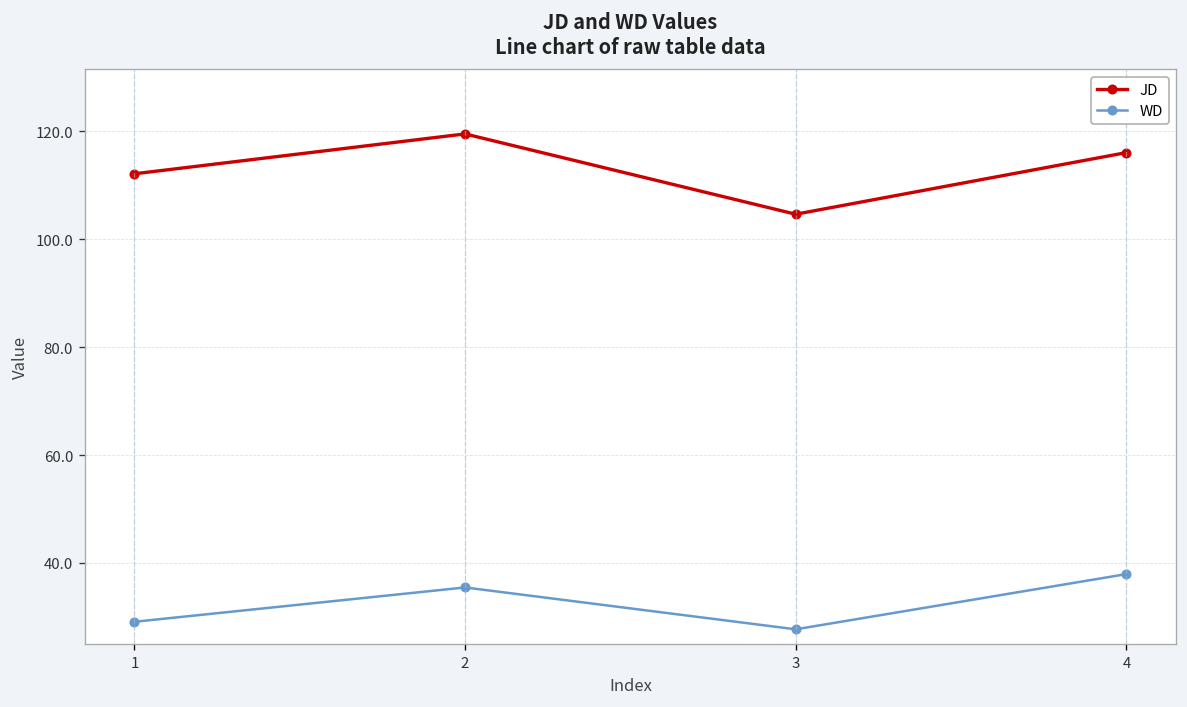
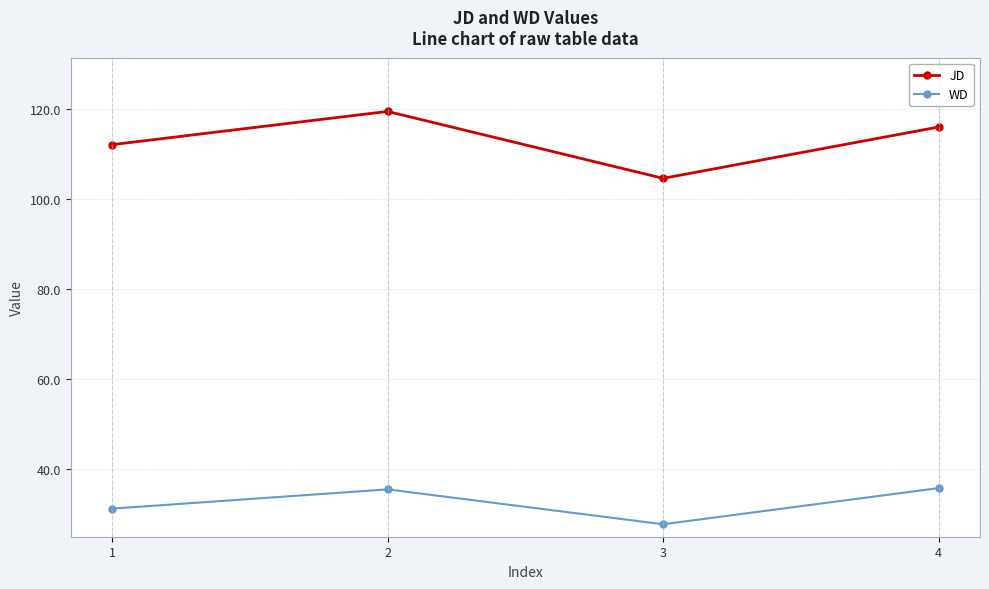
WD, 1: 29 -> 31
WD, 4: 38 -> 36
